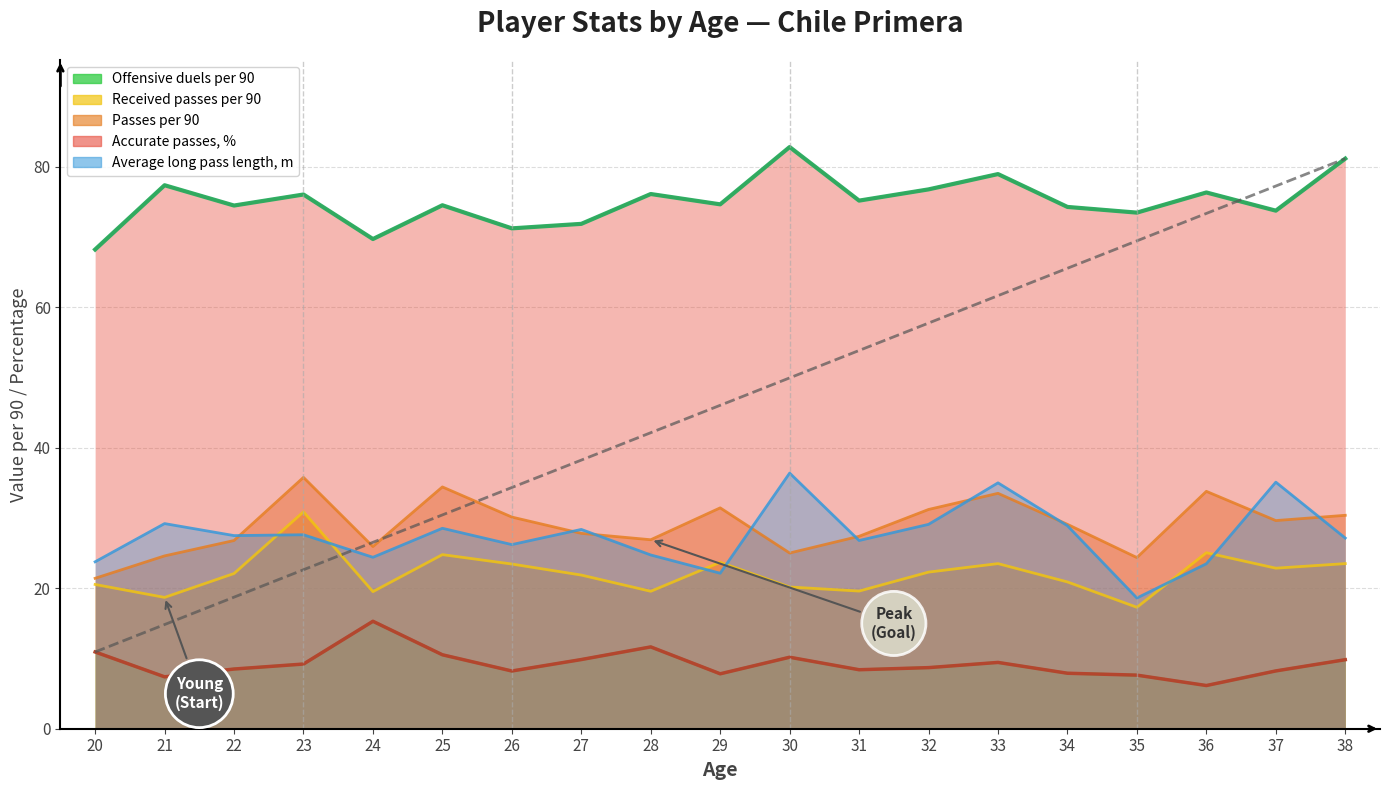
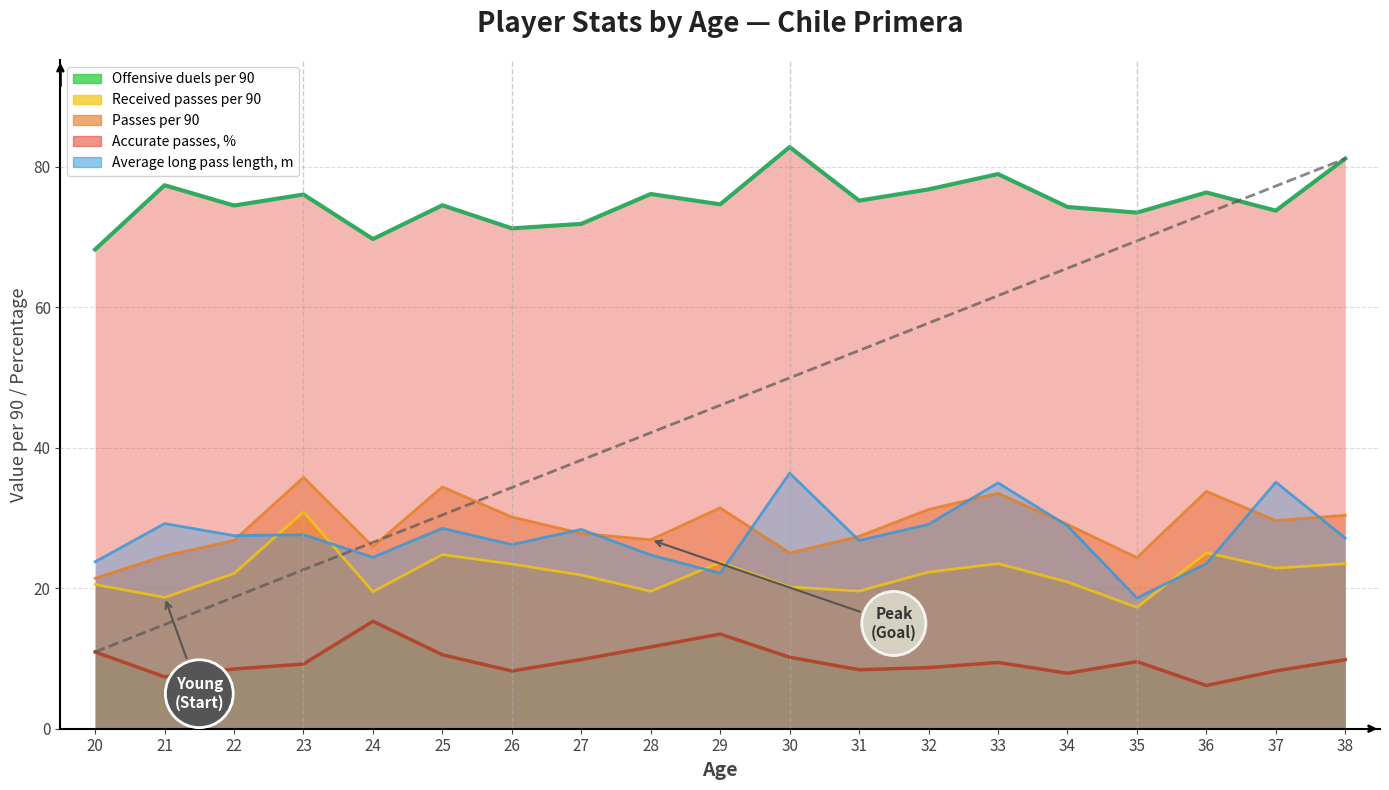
Offensive duels per 90, 29: 8 -> 13
Offensive duels per 90, 35: 8 -> 10
